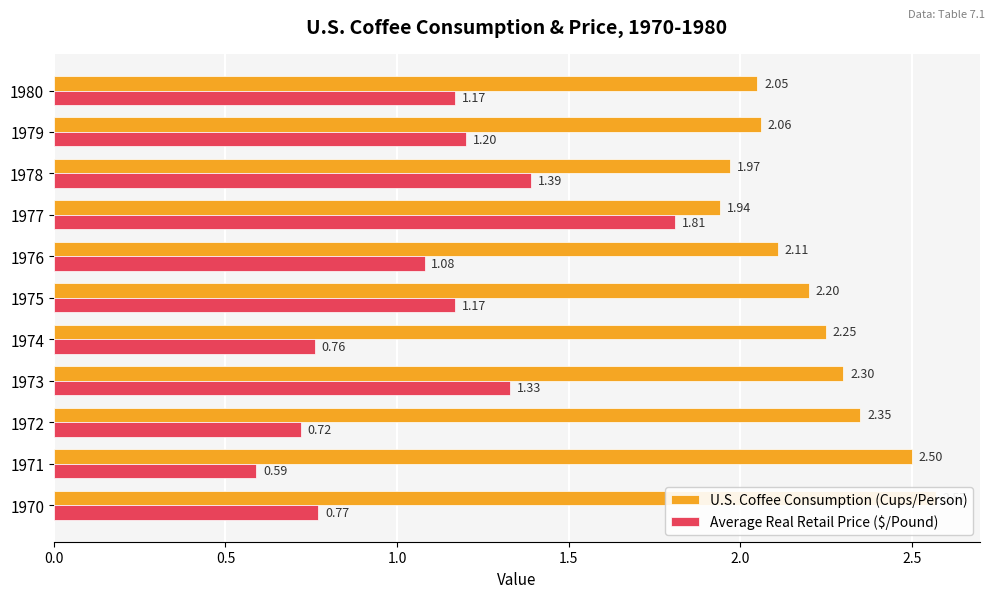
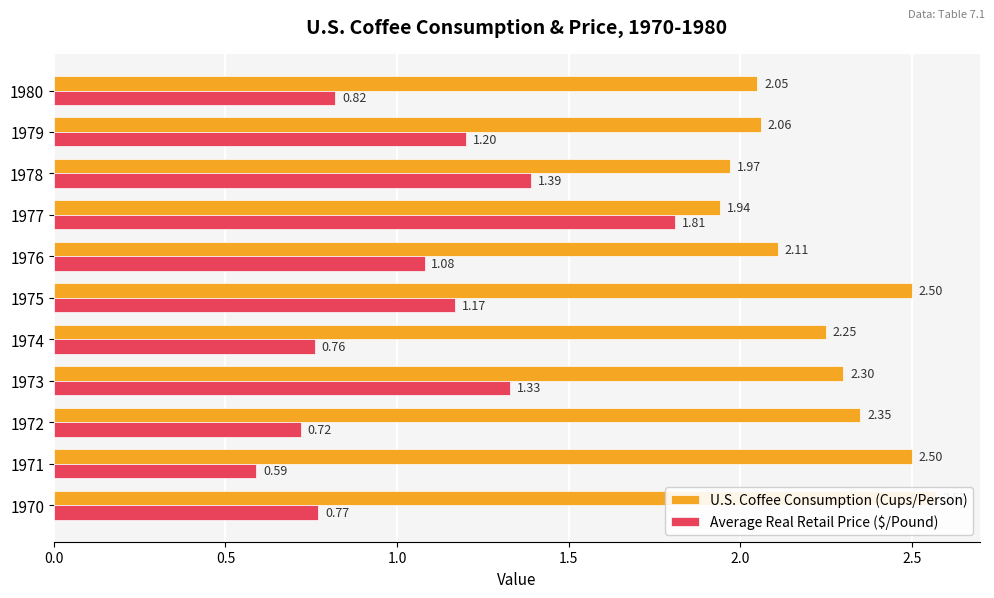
Average Real Retail Price ($/Pound), 1980: 1.17 -> 0.82
U.S. Coffee Consumption (Cups/Person), 1975: 2.20 -> 2.50
